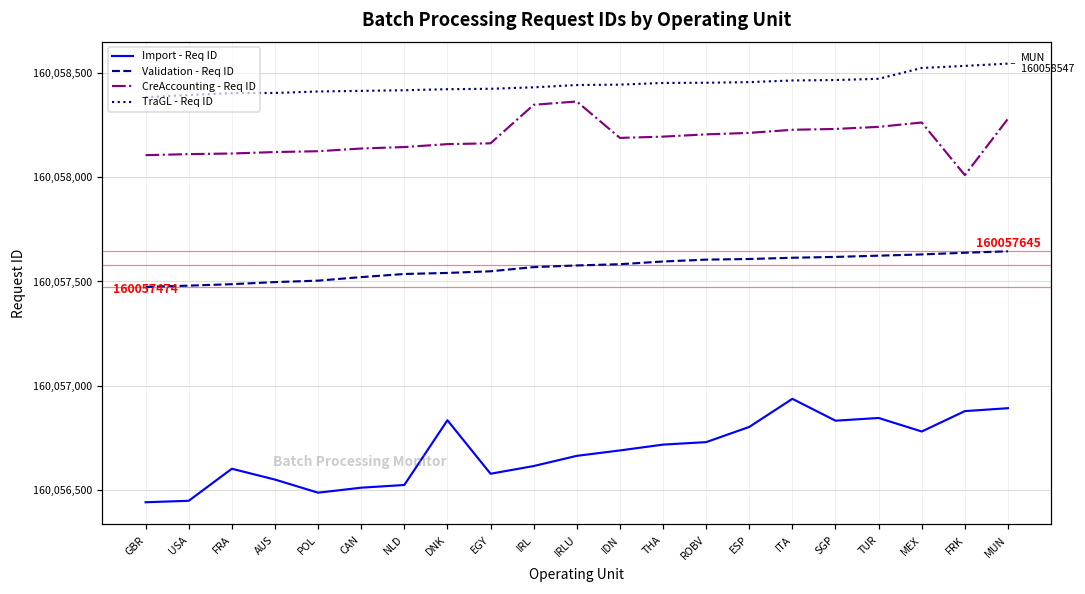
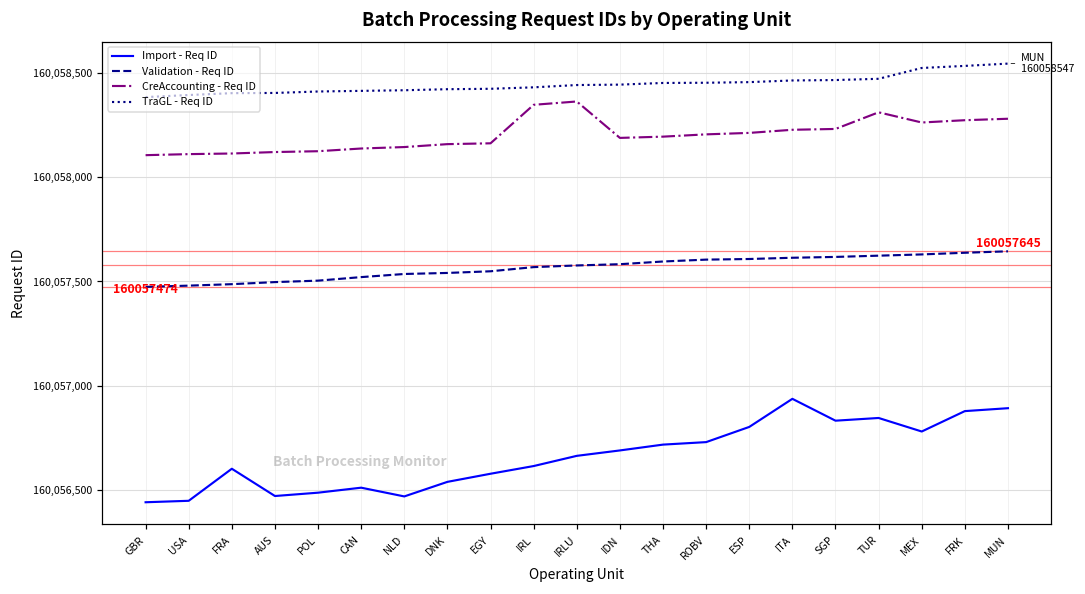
Import - Req ID, AUS: 160,056,550 -> 160,056,470
Import - Req ID, NLD: 160,056,520 -> 160,056,470
Import - Req ID, DNK: 160,056,830 -> 160,056,540
CreAccounting - Req ID, TUR: 160,058,240 -> 160,058,310
CreAccounting - Req ID, FRK: 160,058,010 -> 160,058,280
